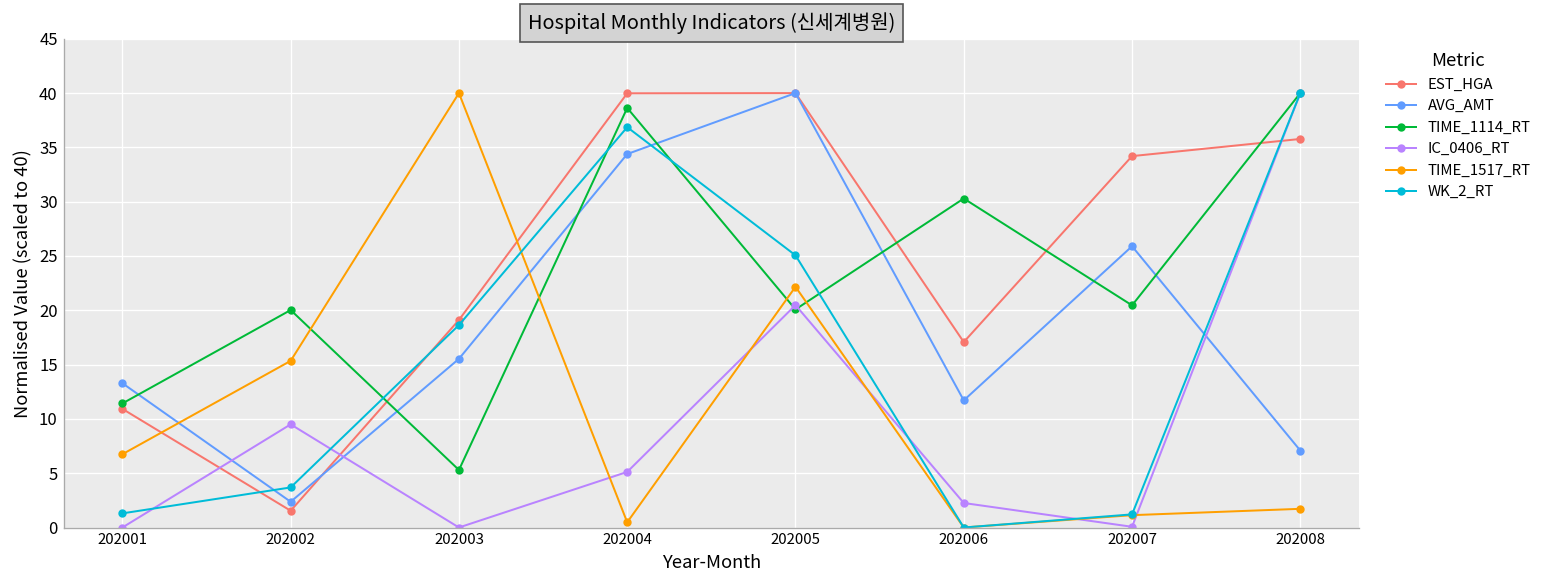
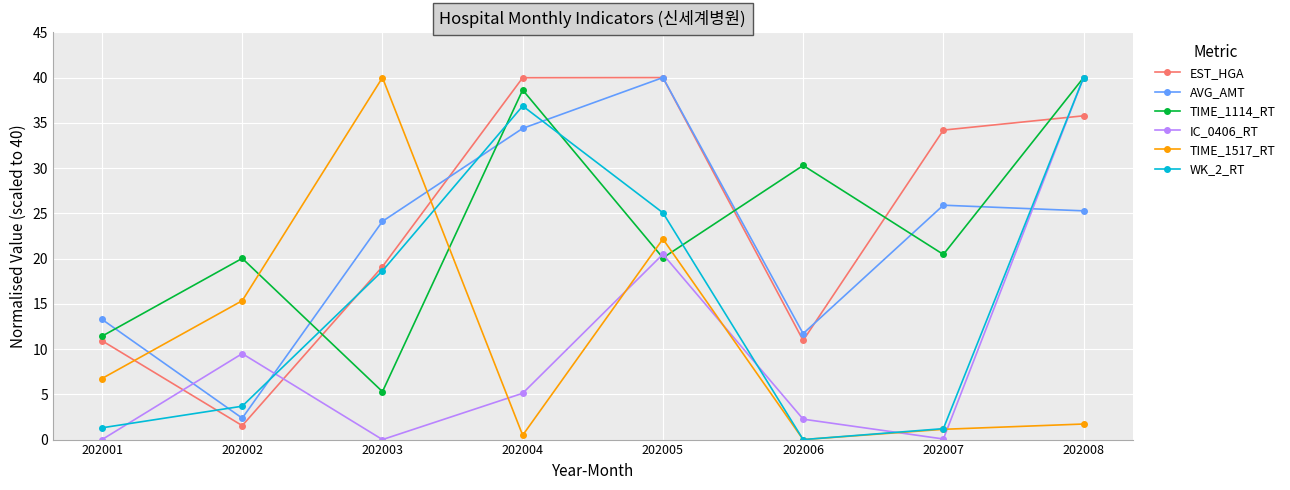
AVG_AMT, 202003: 16 -> 24
EST_HGA, 202006: 17 -> 11
AVG_AMT, 202008: 7 -> 25
